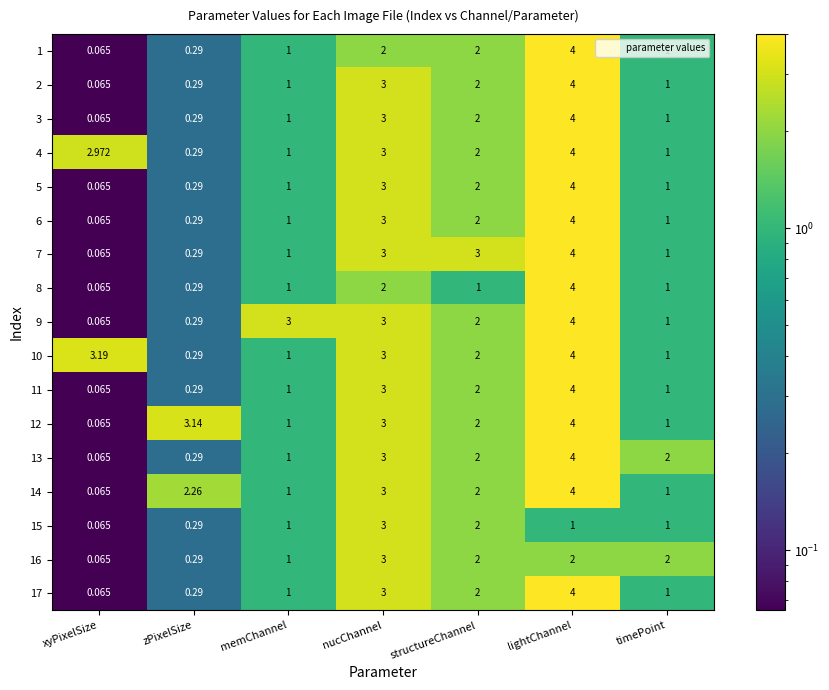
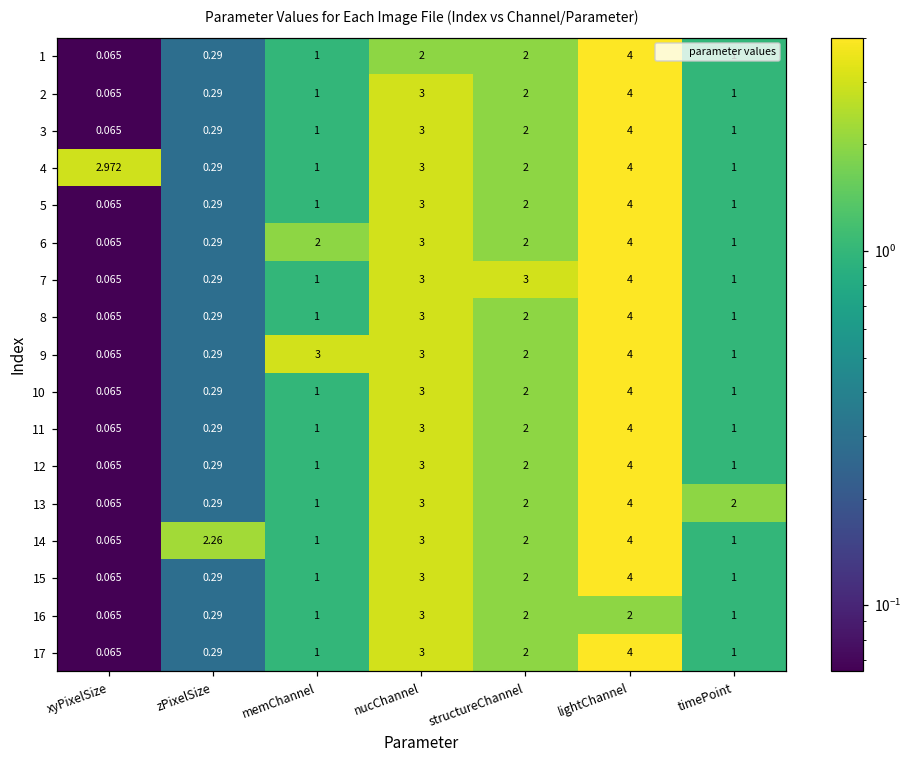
6, memChannel: 1 -> 2
8, nucChannel: 2 -> 3
8, structureChannel: 1 -> 2
10, xyPixelSize: 3.19 -> 0.065
12, zPixelSize: 3.14 -> 0.29
15, lightChannel: 1 -> 4
16, timePoint: 2 -> 1
